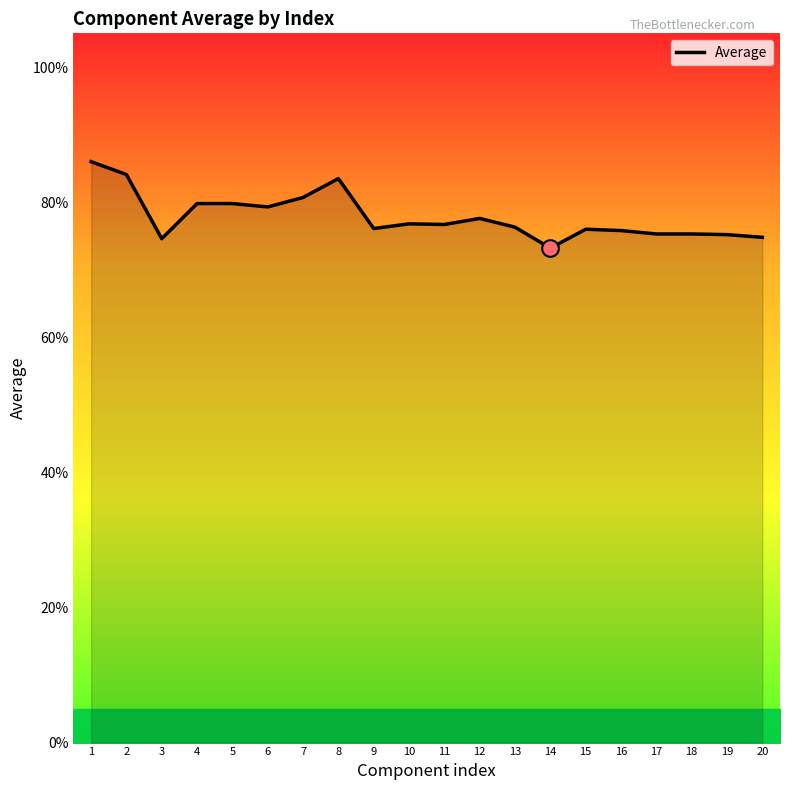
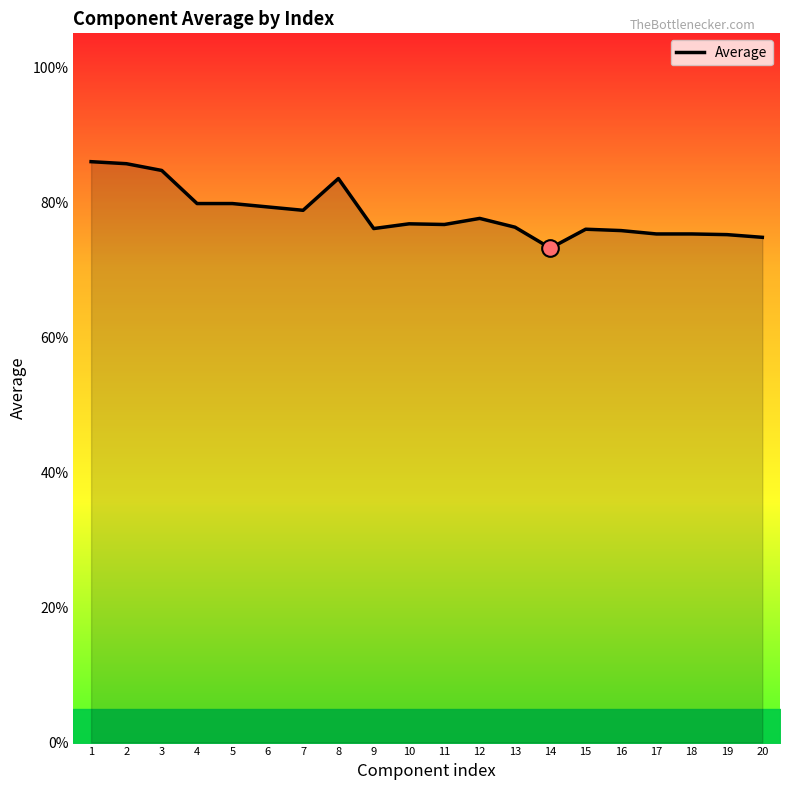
Average, 2: 84% -> 86%
Average, 3: 75% -> 85%
Average, 7: 81% -> 79%
